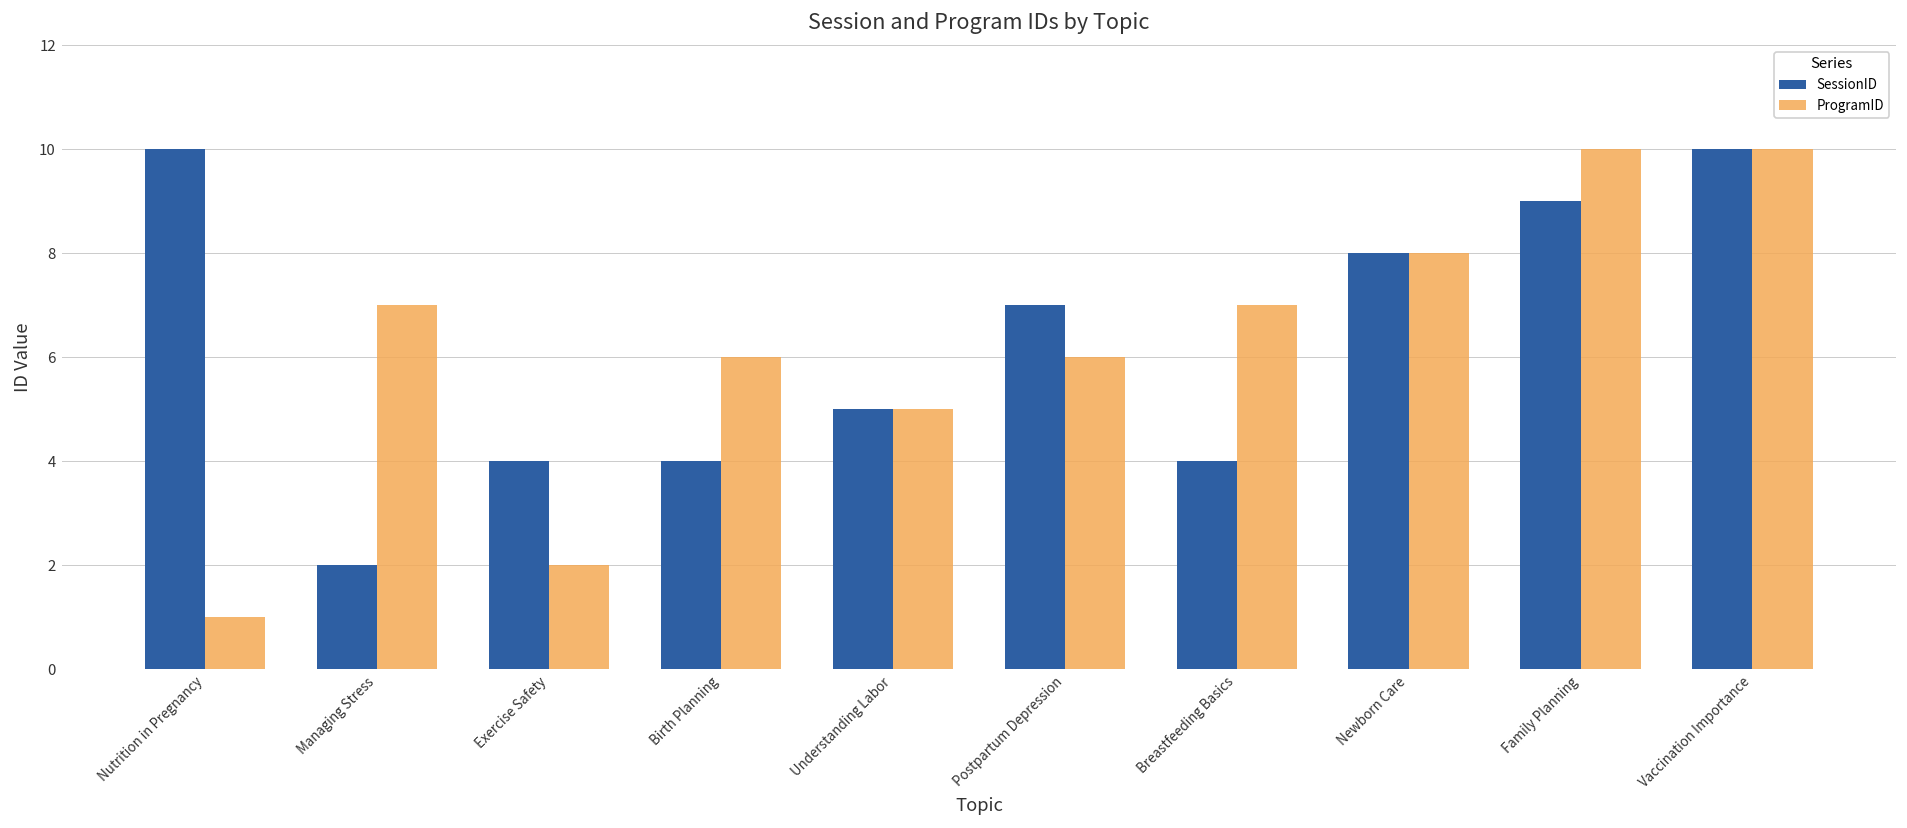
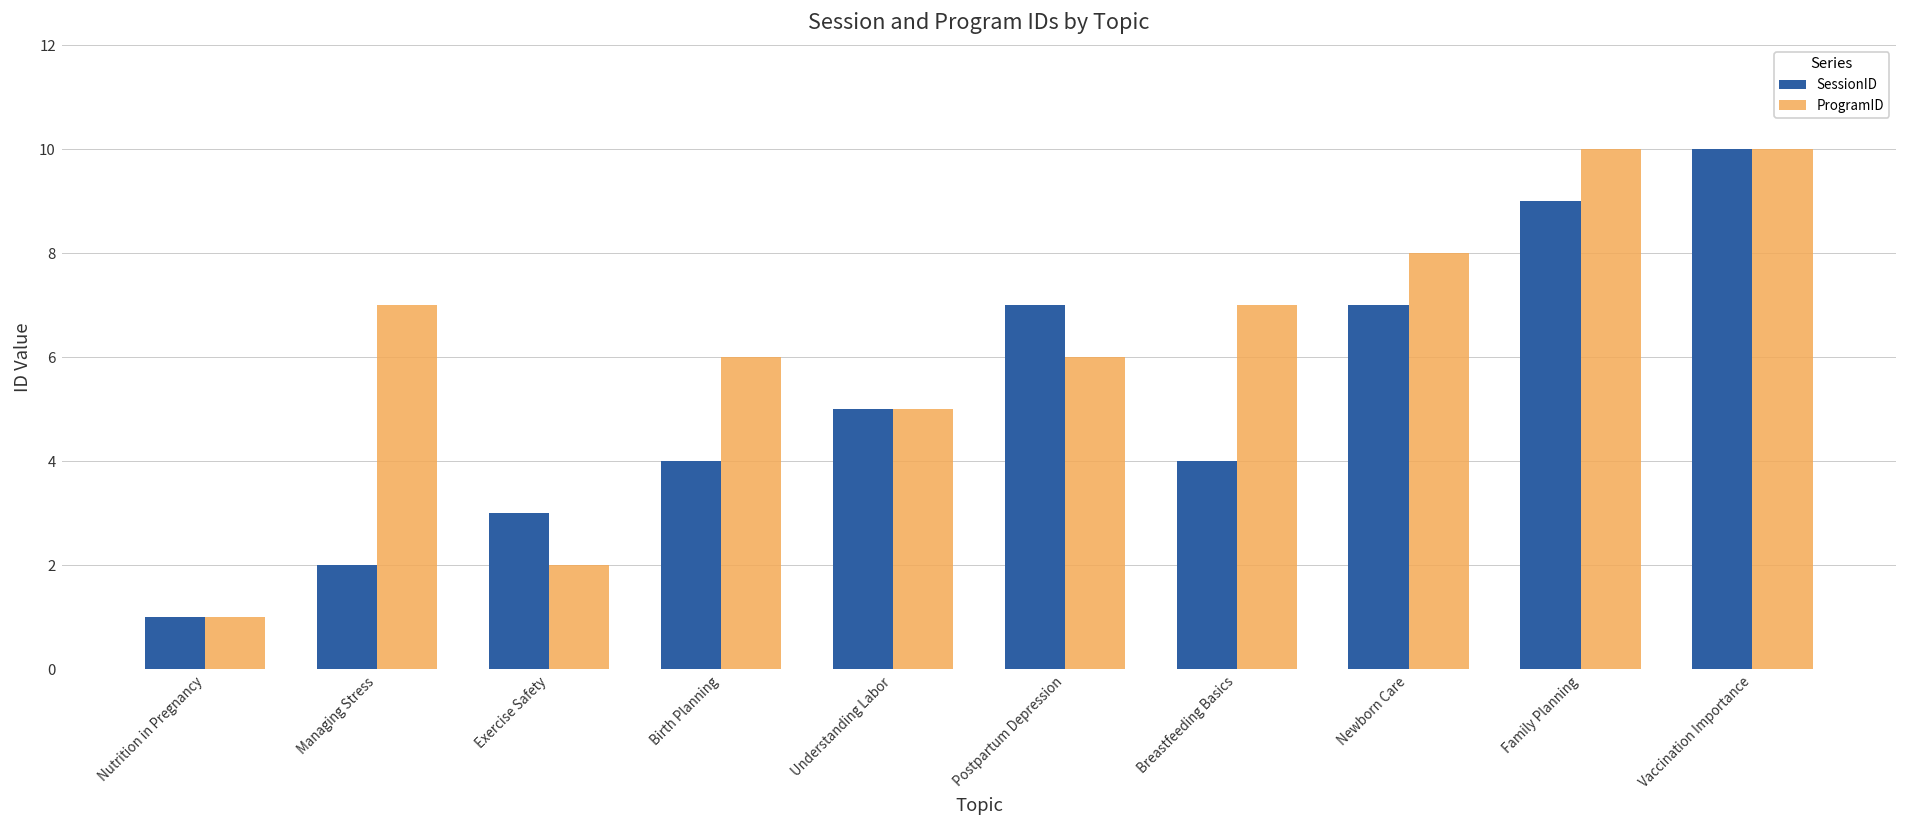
SessionID, Nutrition in Pregnancy: 10 -> 1
SessionID, Exercise Safety: 4 -> 3
SessionID, Newborn Care: 8 -> 7
